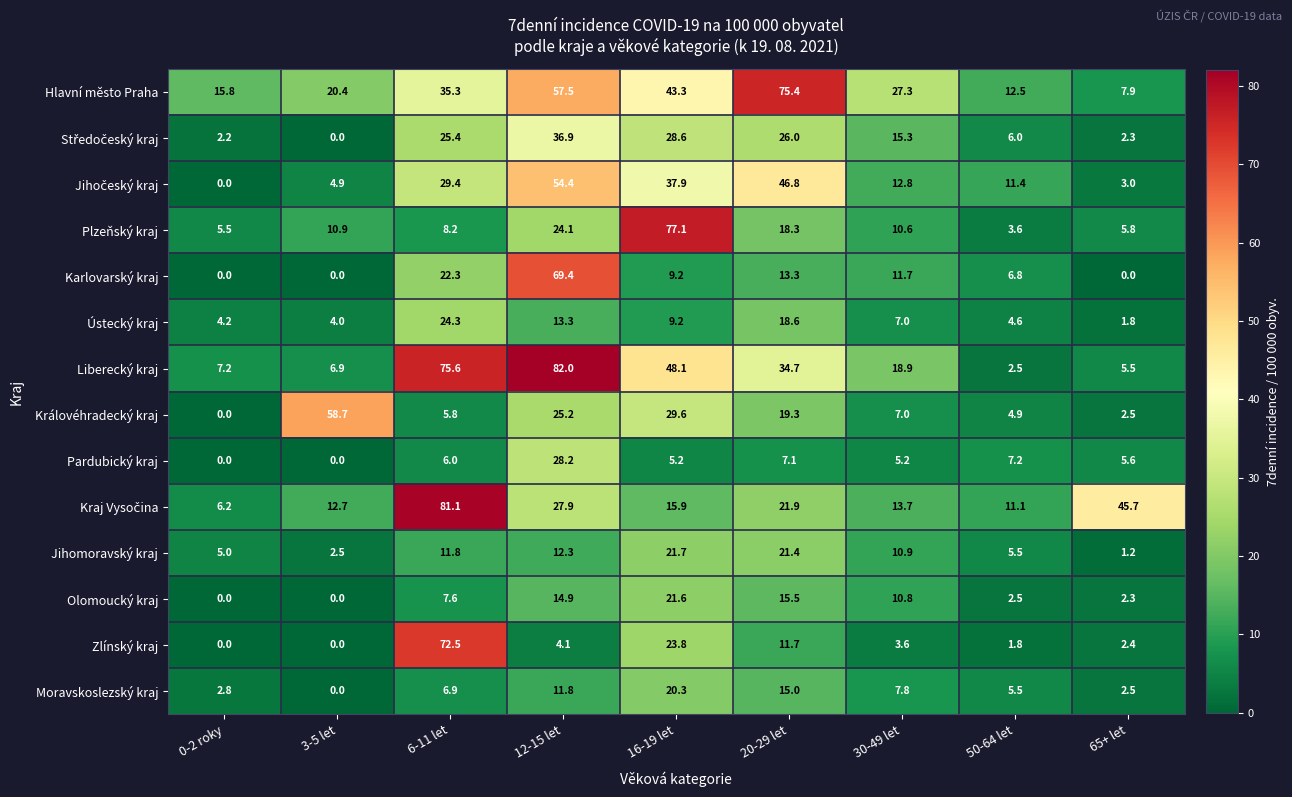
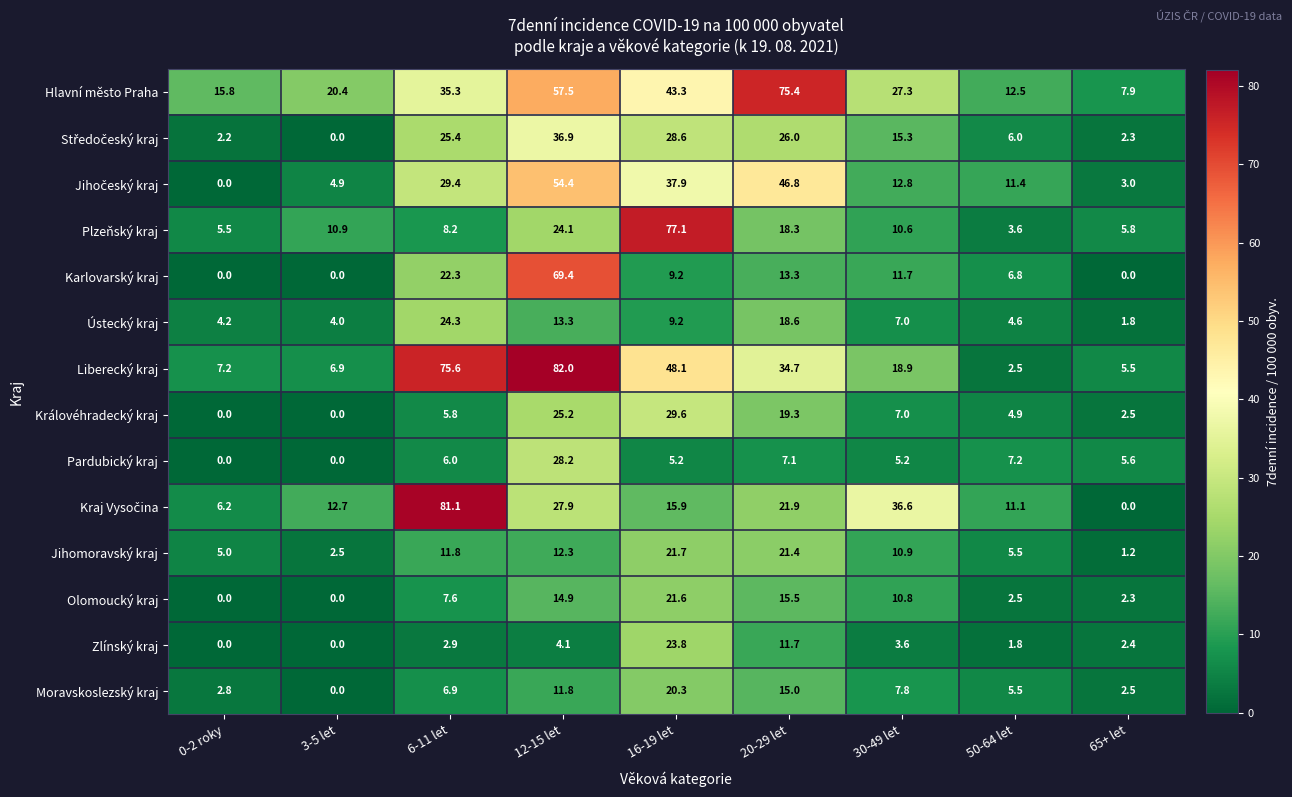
Královéhradecký kraj, 3-5 let: 58.7 -> 0.0
Kraj Vysočina, 30-49 let: 13.7 -> 36.6
Kraj Vysočina, 65+ let: 45.7 -> 0.0
Zlínský kraj, 6-11 let: 72.5 -> 2.9
